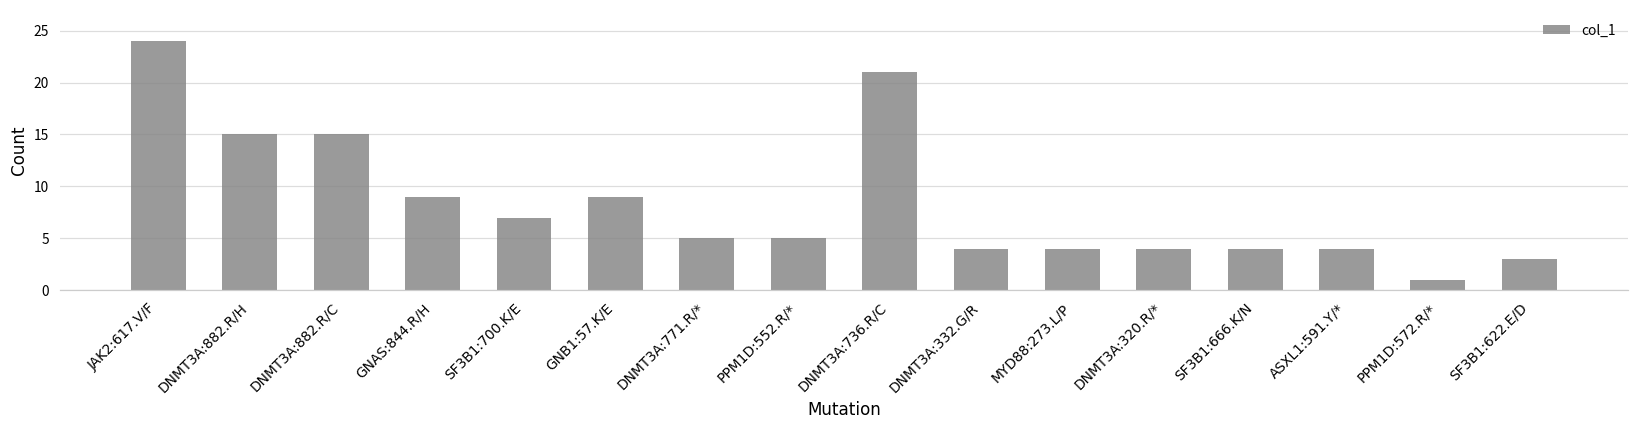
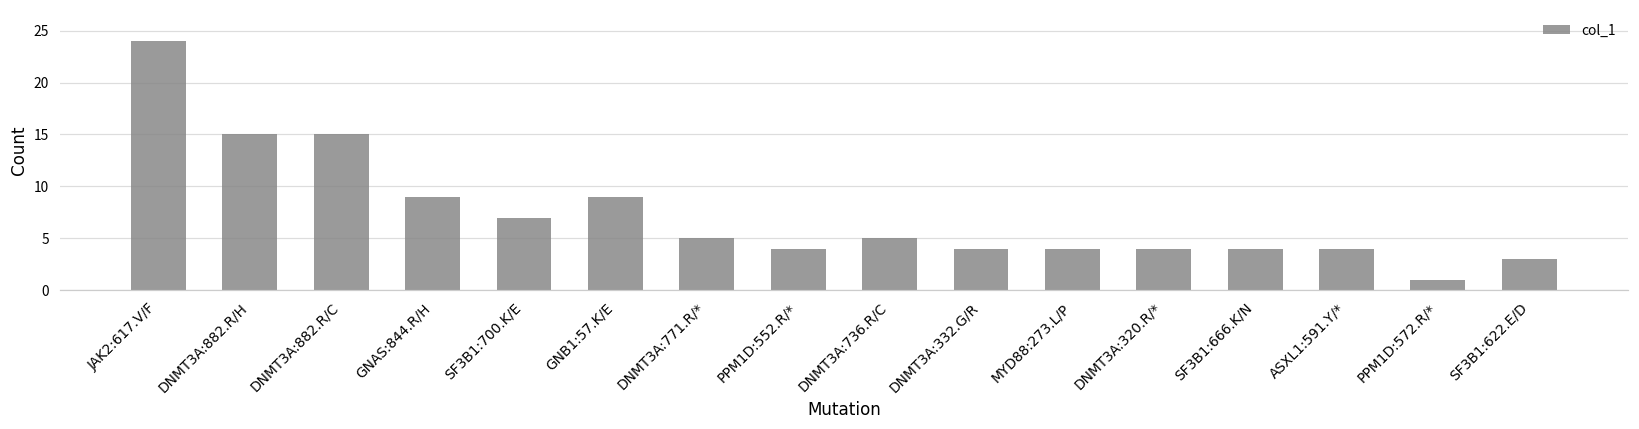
PPM1D:552.R/*: 5 -> 4
DNMT3A:736.R/C: 21 -> 5
